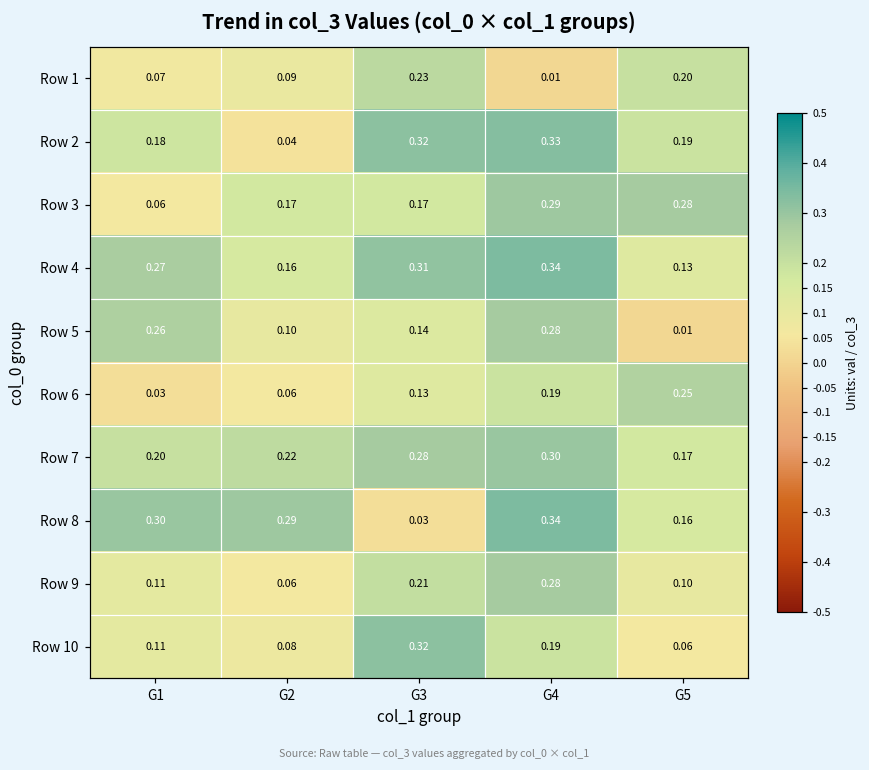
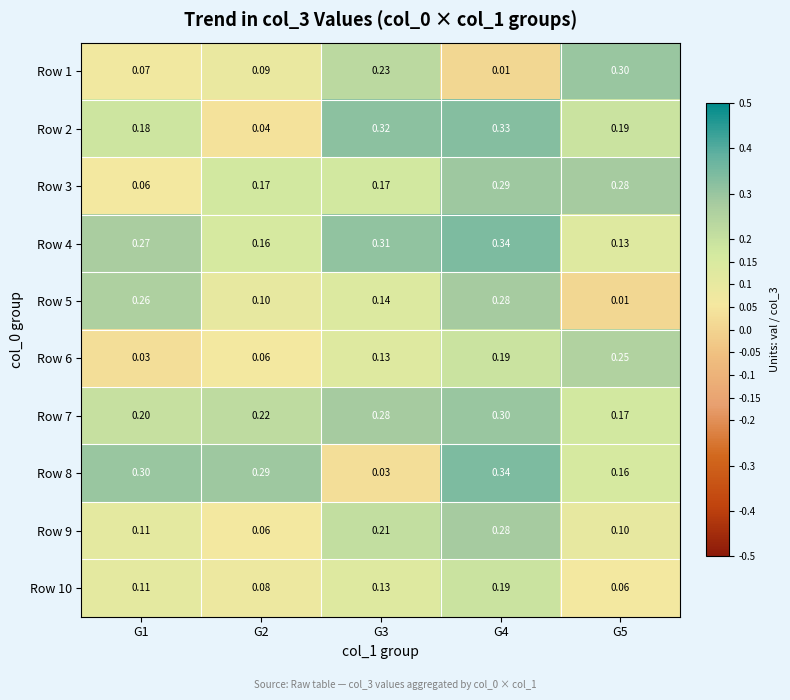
Row 1, G5: 0.20 -> 0.30
Row 10, G3: 0.32 -> 0.13
